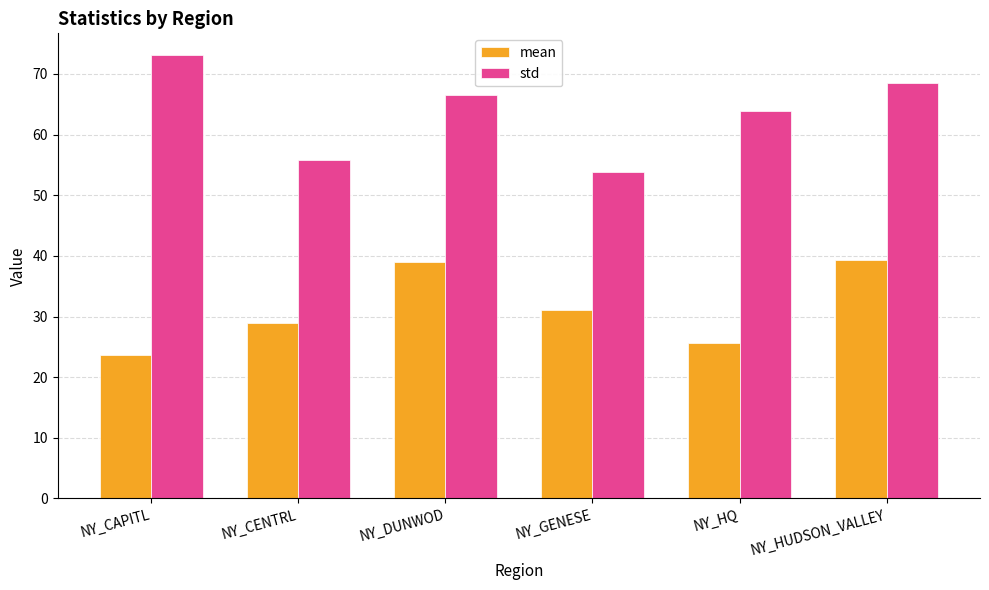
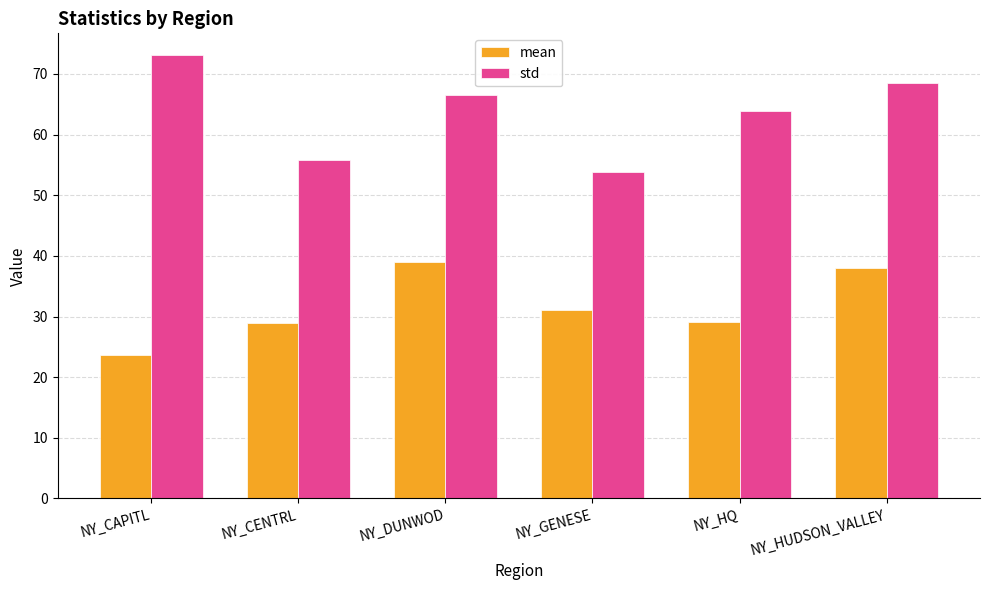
mean, NY_HQ: 26 -> 29
mean, NY_HUDSON_VALLEY: 39 -> 38
